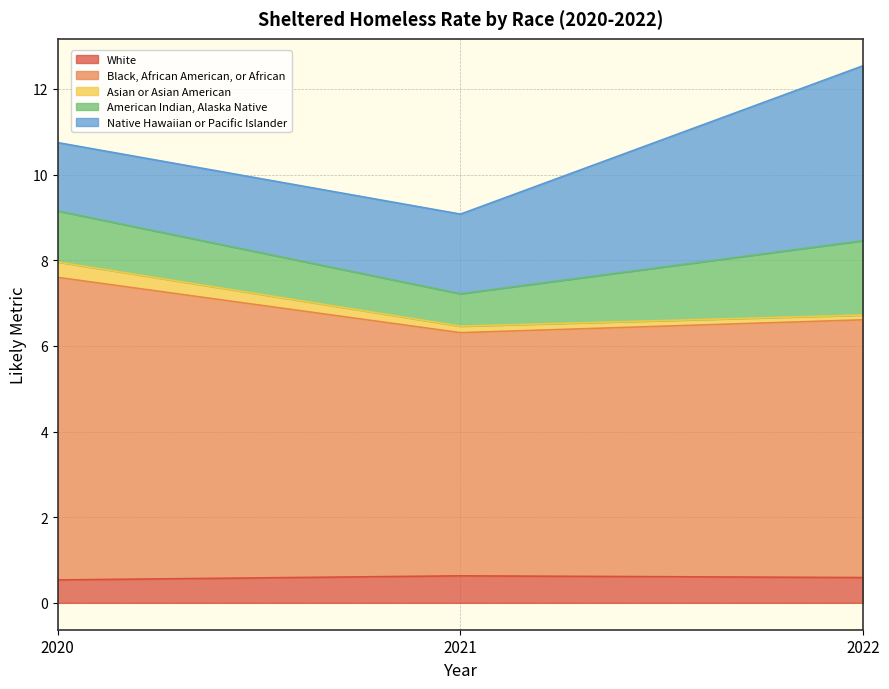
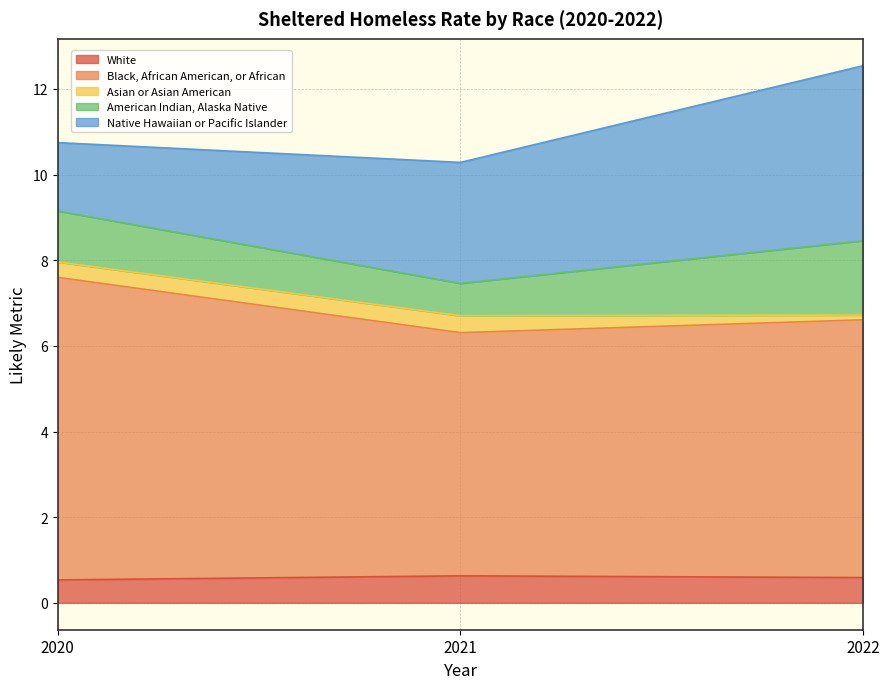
Asian or Asian American, 2021: 0.2 -> 0.4
Native Hawaiian or Pacific Islander, 2021: 1.9 -> 2.8
